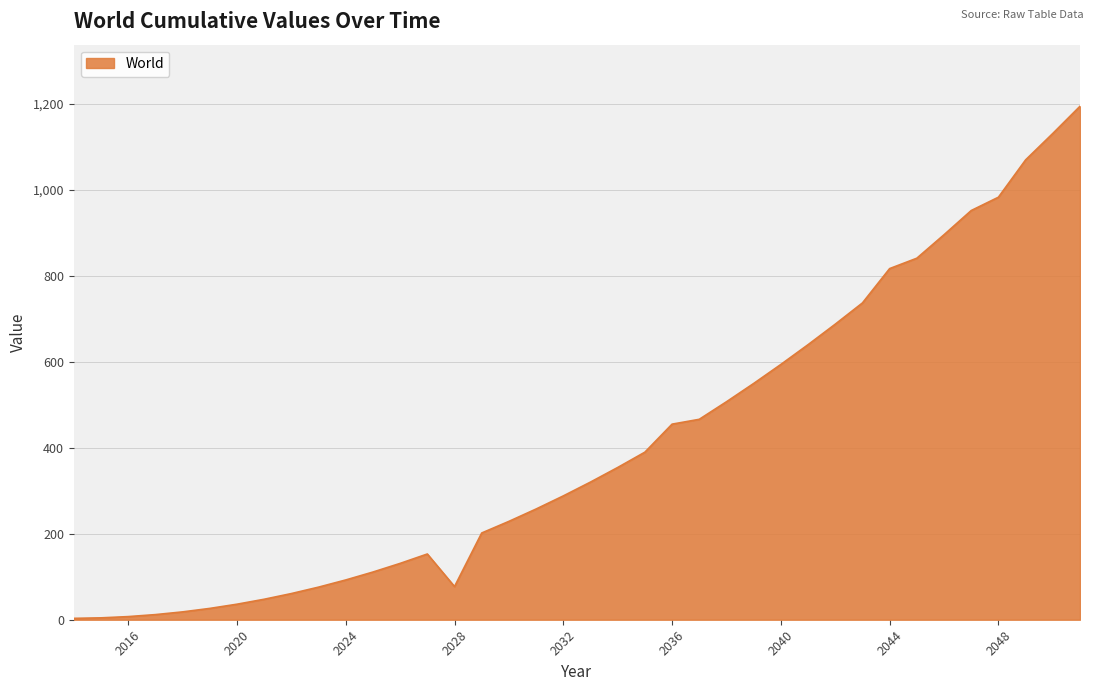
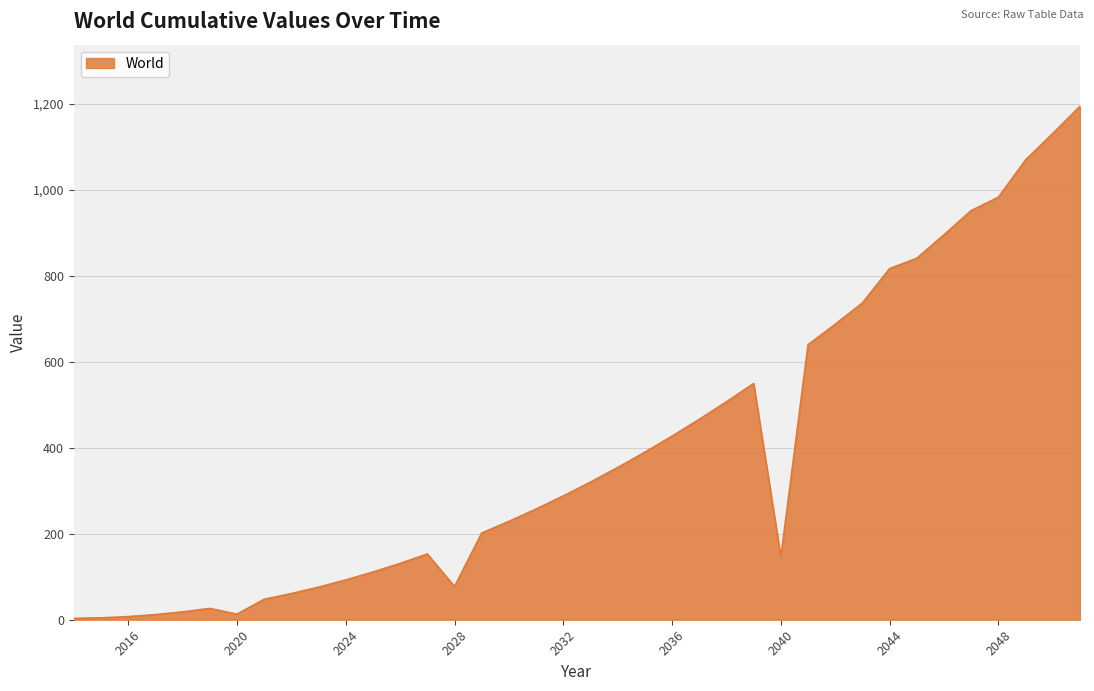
2020: 40 -> 10
2036: 450 -> 430
2040: 590 -> 150
